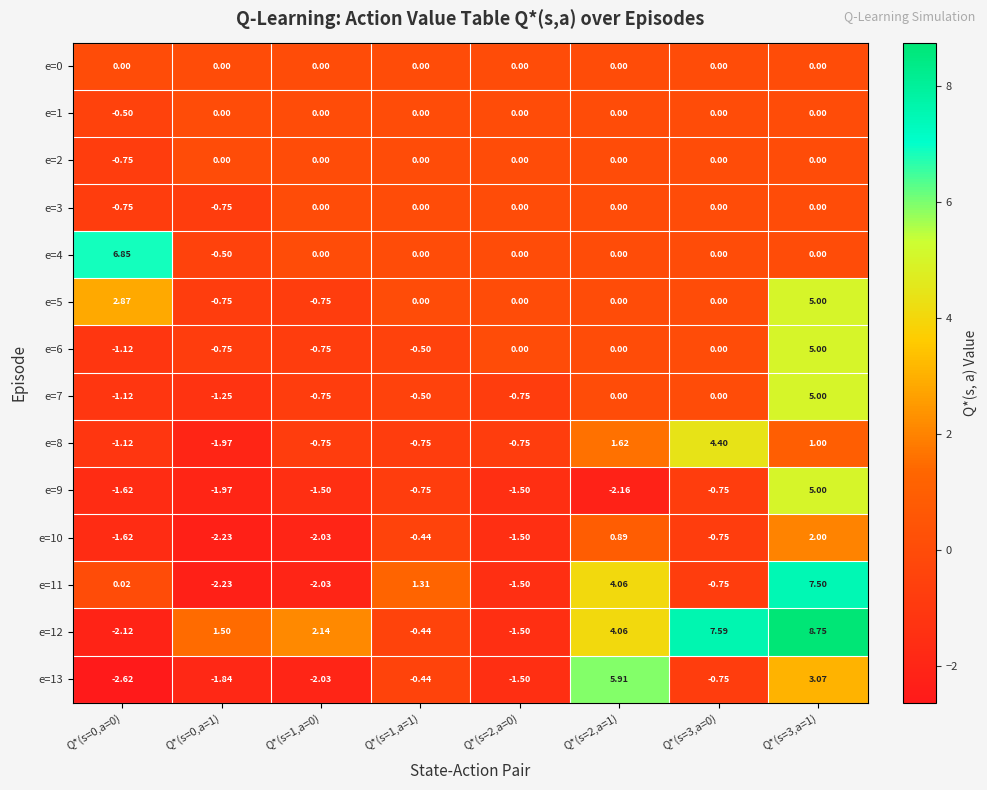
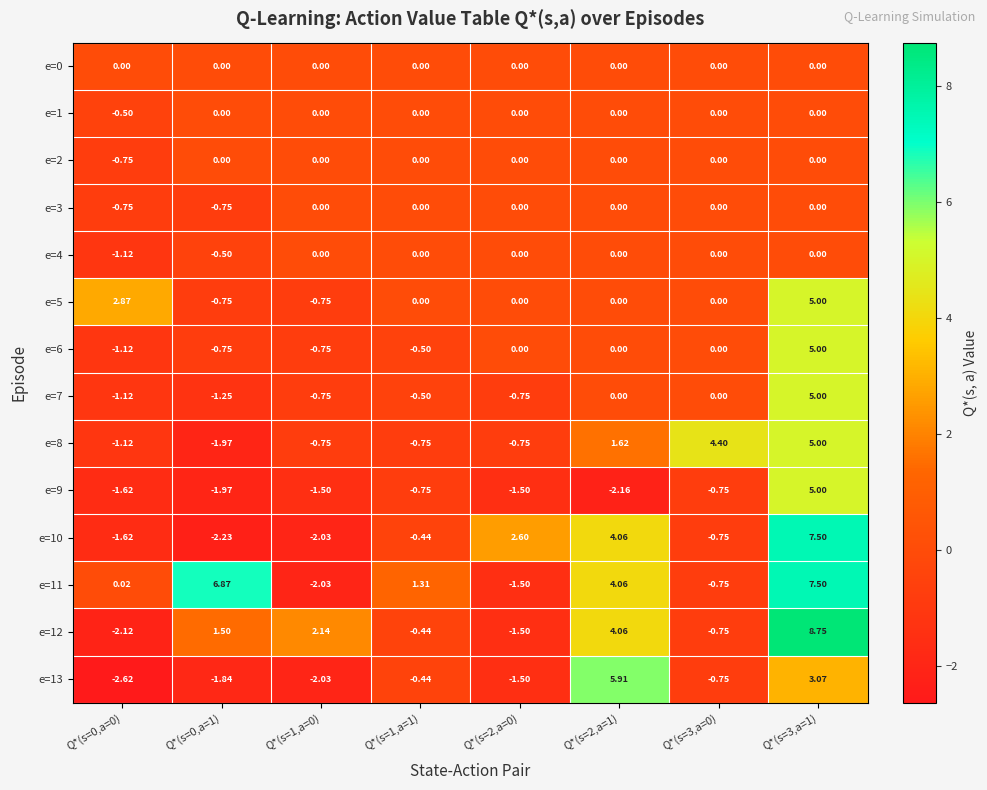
e=4, Q*(s=0,a=0): 6.85 -> -1.12
e=8, Q*(s=3,a=1): 1.00 -> 5.00
e=10, Q*(s=2,a=0): -1.50 -> 2.60
e=10, Q*(s=2,a=1): 0.89 -> 4.06
e=10, Q*(s=3,a=1): 2.00 -> 7.50
e=11, Q*(s=0,a=1): -2.23 -> 6.87
e=12, Q*(s=3,a=0): 7.59 -> -0.75
